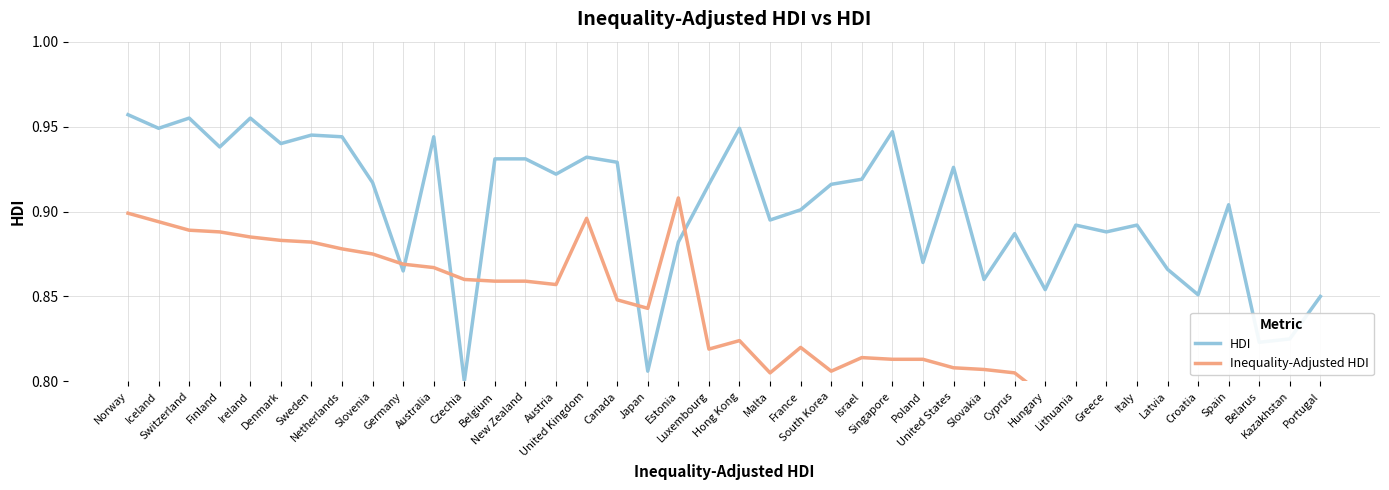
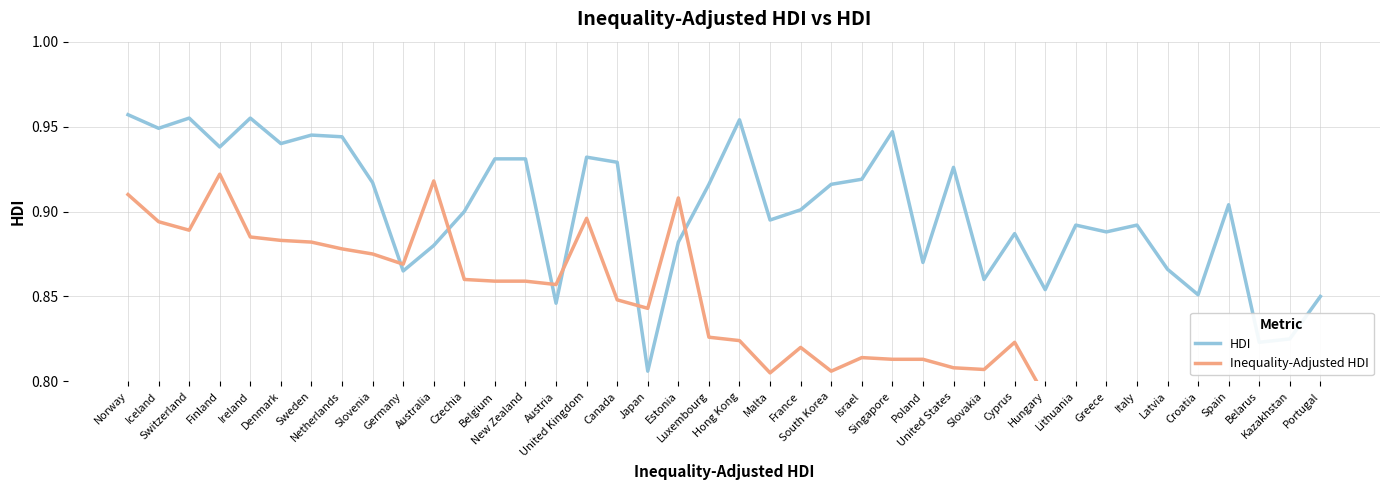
Inequality-Adjusted HDI, Norway: 0.899 -> 0.910
Inequality-Adjusted HDI, Finland: 0.888 -> 0.922
HDI, Australia: 0.944 -> 0.880
Inequality-Adjusted HDI, Australia: 0.867 -> 0.918
HDI, Czechia: 0.8 -> 0.9
HDI, Austria: 0.922 -> 0.846
Inequality-Adjusted HDI, Luxembourg: 0.819 -> 0.826
HDI, Hong Kong: 0.949 -> 0.954
Inequality-Adjusted HDI, Cyprus: 0.805 -> 0.823
